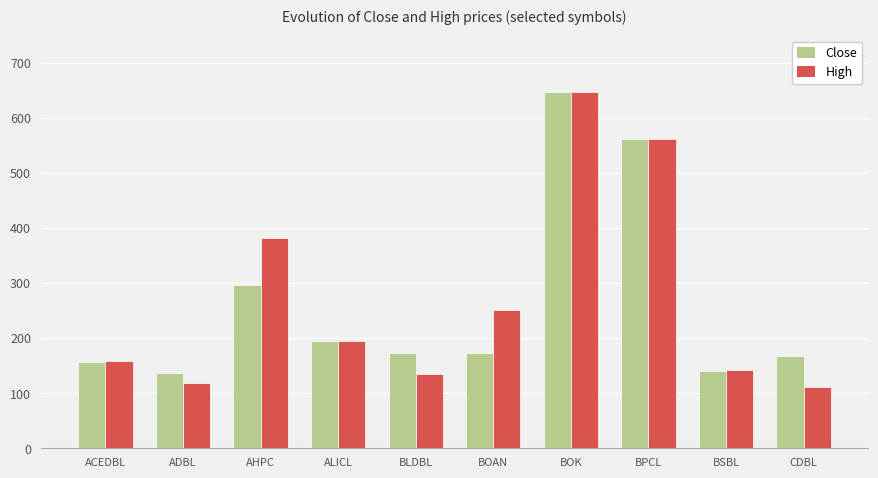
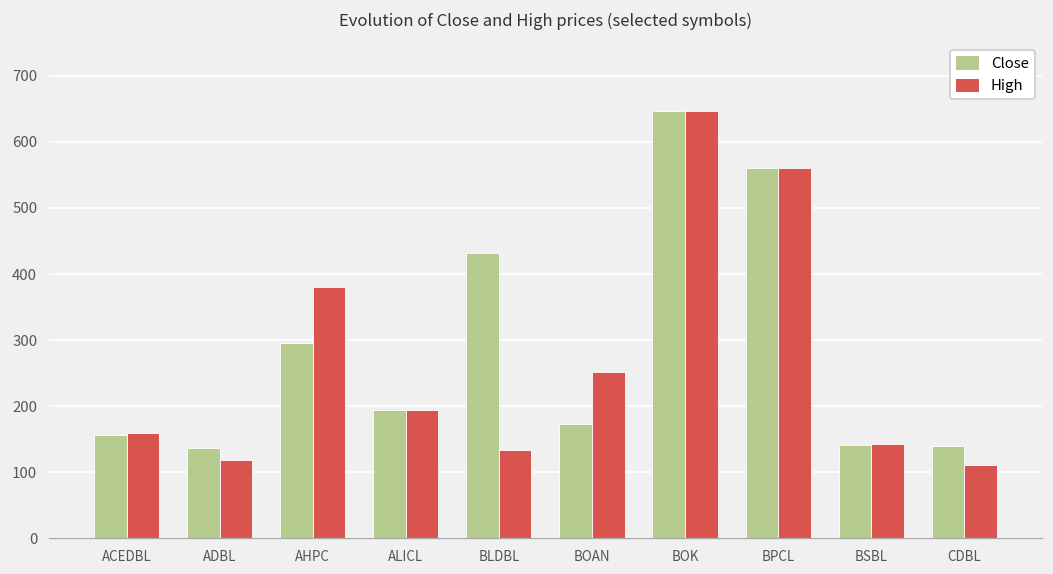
Close, BLDBL: 170 -> 430
Close, CDBL: 170 -> 140
